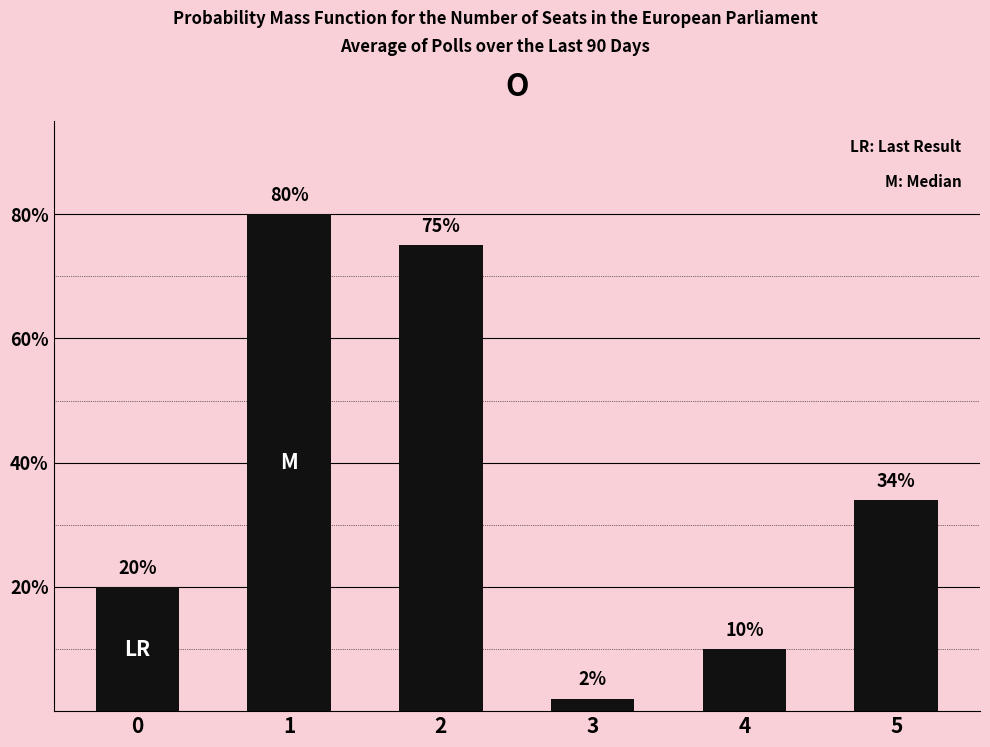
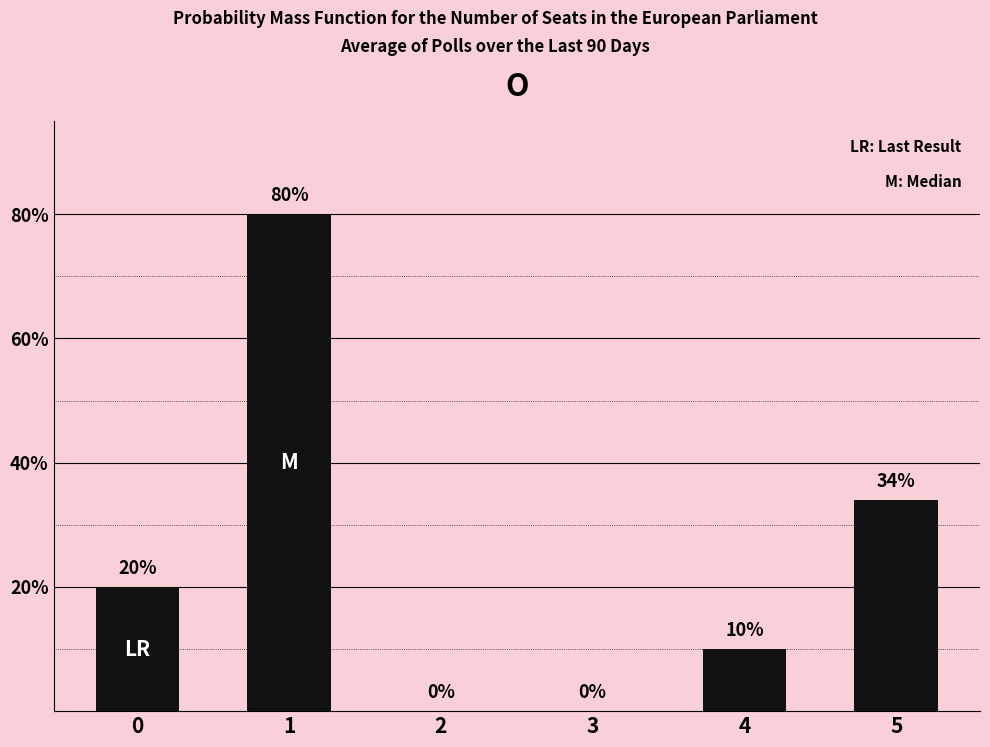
2: 75% -> 0%
3: 2% -> 0%
